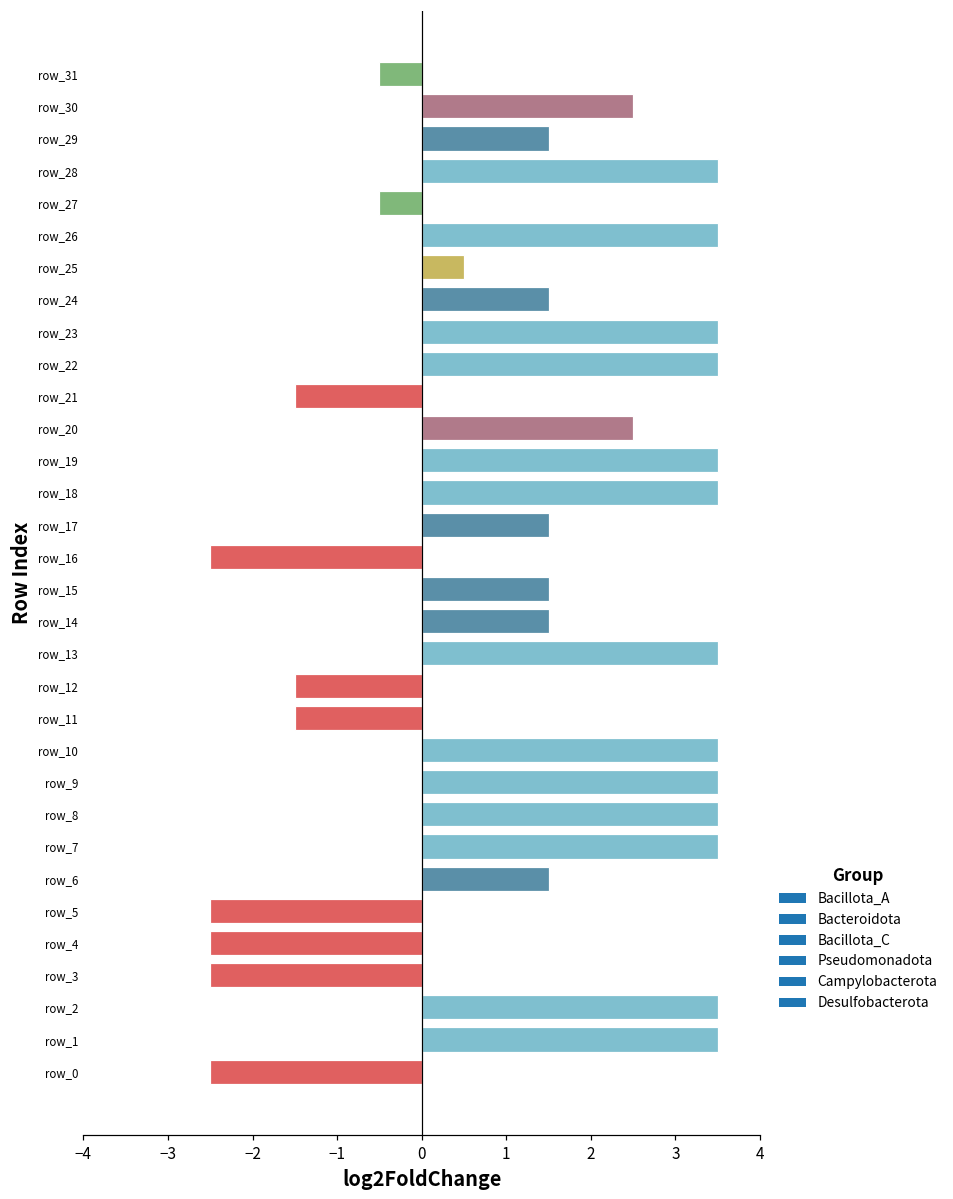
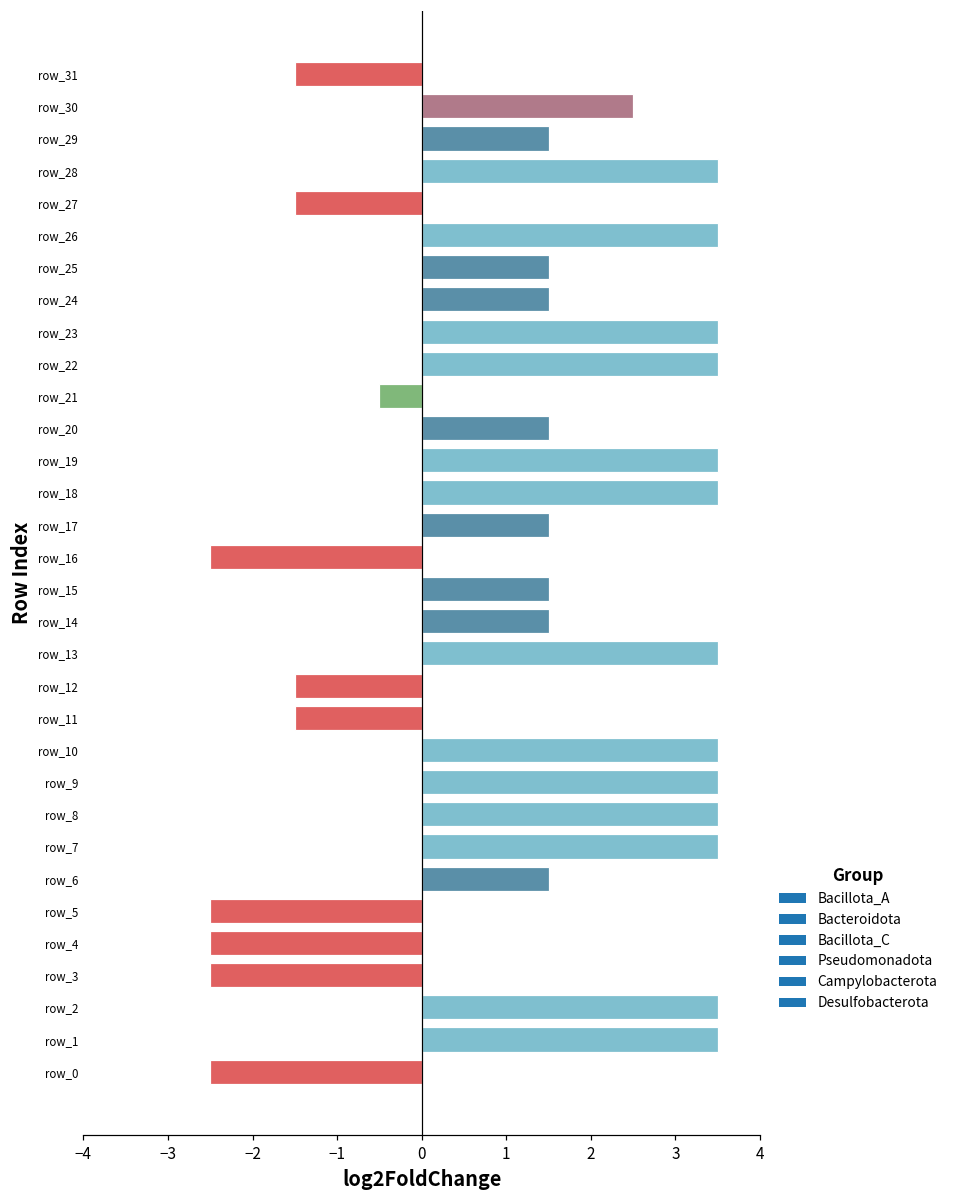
row_31: -0.5 -> -1.5
row_27: -0.5 -> -1.5
row_25: 0.5 -> 1.5
row_21: -1.5 -> -0.5
row_20: 2.5 -> 1.5
